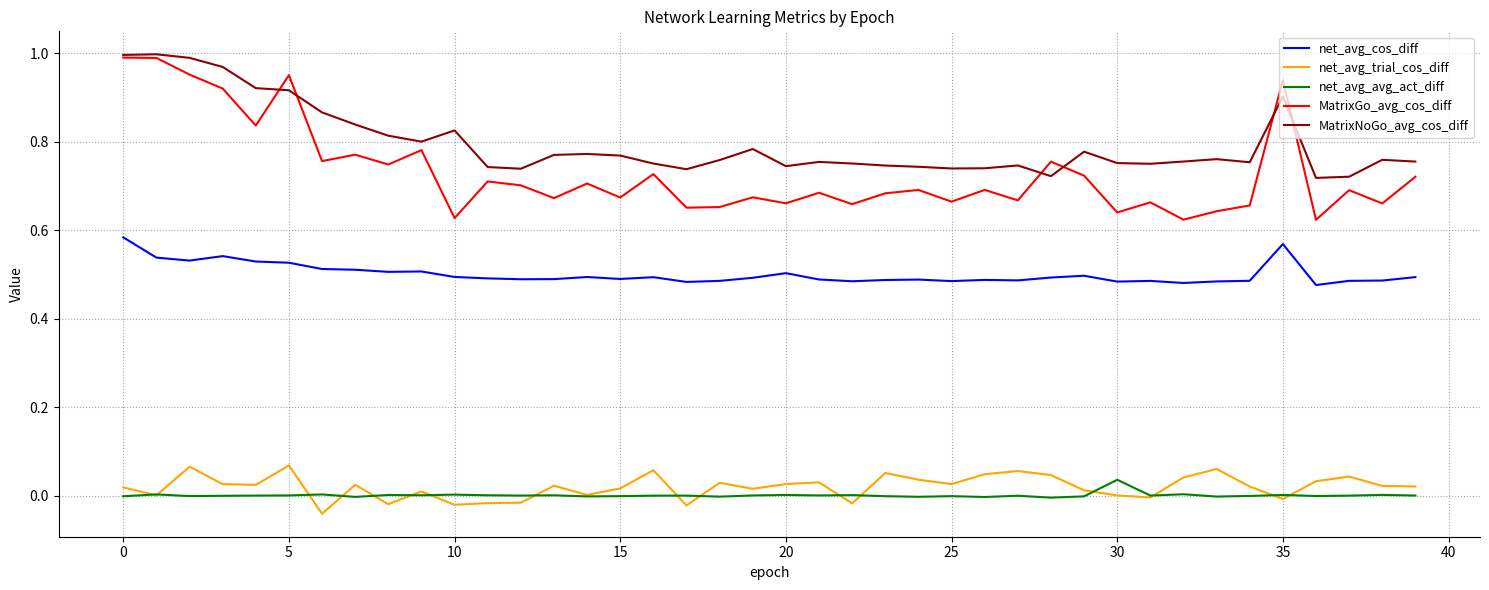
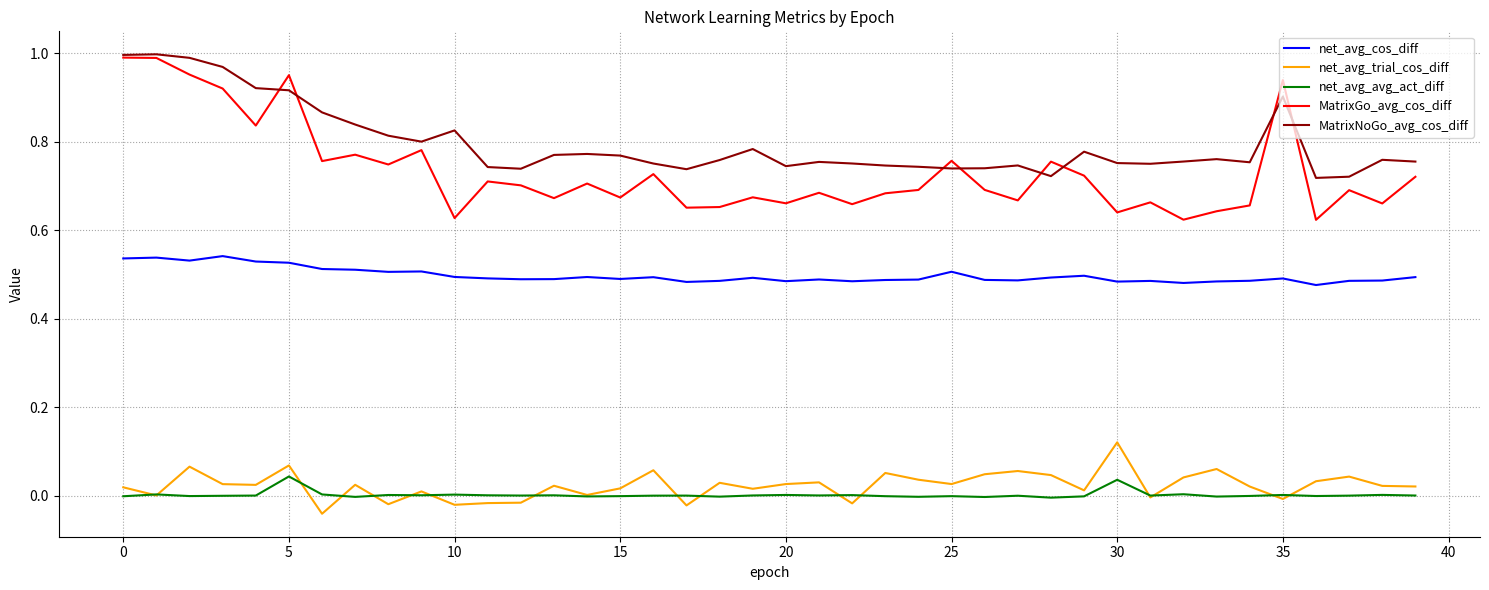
net_avg_cos_diff, 0: 0.58 -> 0.54
net_avg_avg_act_diff, 5: 0.00 -> 0.04
net_avg_cos_diff, 20: 0.50 -> 0.49
net_avg_cos_diff, 25: 0.49 -> 0.51
MatrixGo_avg_cos_diff, 25: 0.67 -> 0.76
net_avg_trial_cos_diff, 30: 0.00 -> 0.12
net_avg_cos_diff, 35: 0.57 -> 0.49
